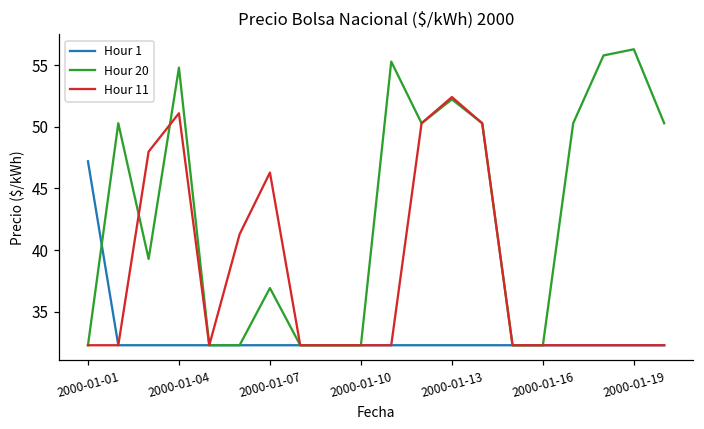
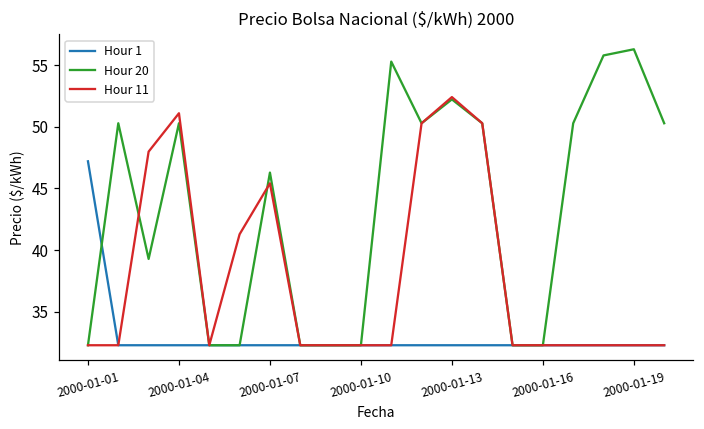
Hour 20, 2000-01-04: 54.8 -> 50.3
Hour 20, 2000-01-07: 36.9 -> 46.3
Hour 11, 2000-01-07: 46.3 -> 45.4
